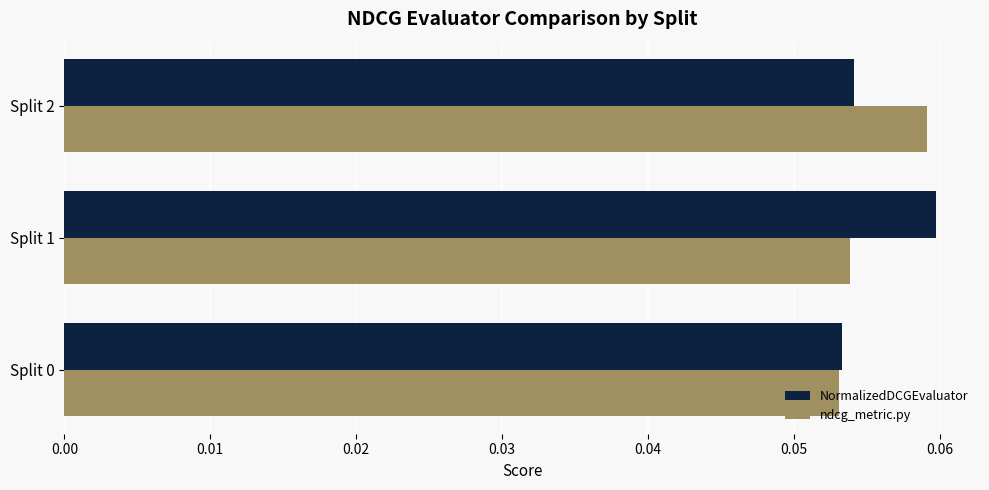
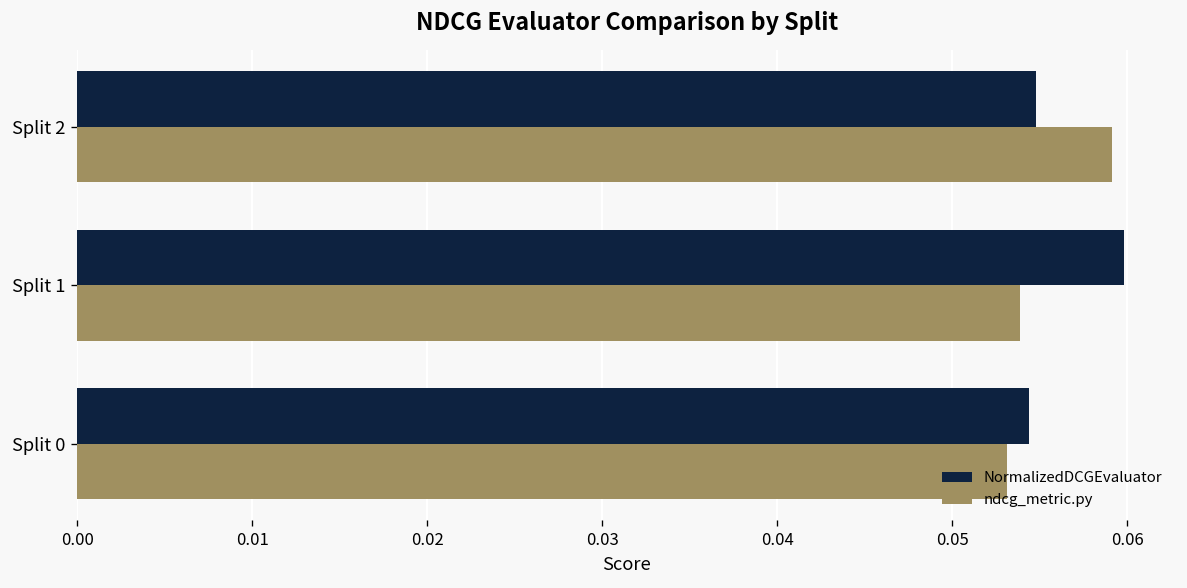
NormalizedDCGEvaluator, Split 2: 0.0542 -> 0.0548
NormalizedDCGEvaluator, Split 0: 0.0533 -> 0.0544
